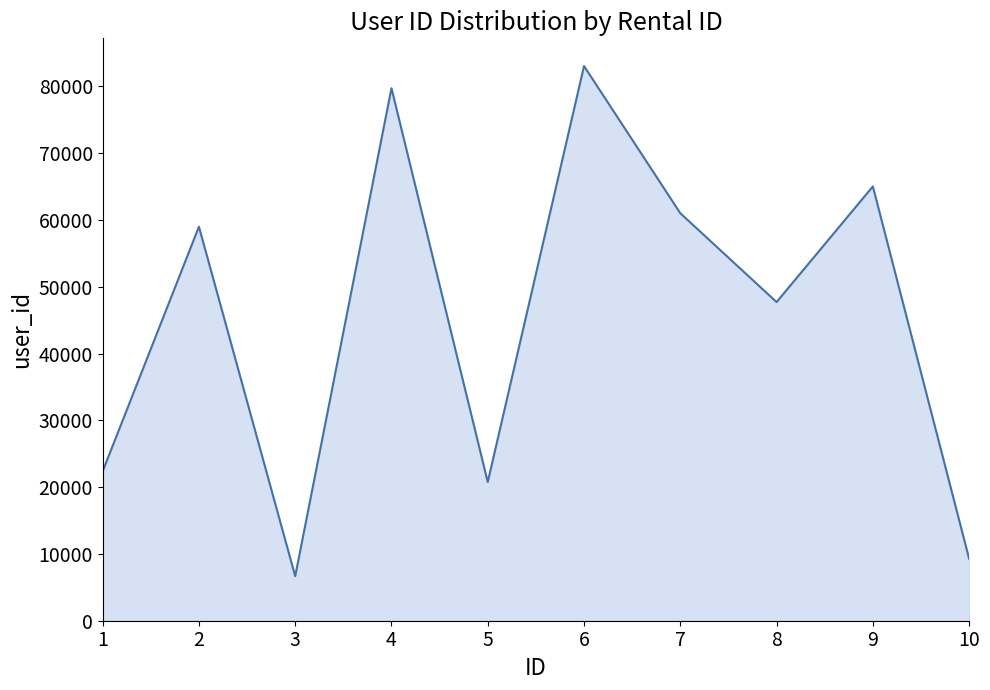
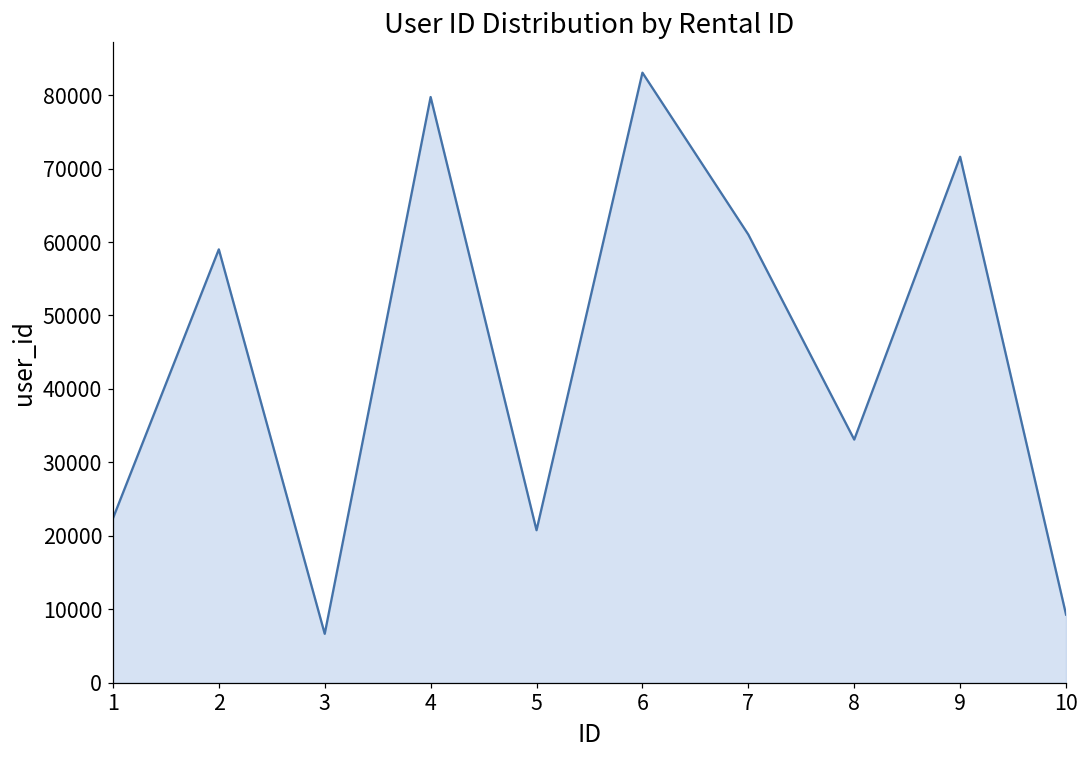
8: 48000 -> 33000
9: 65000 -> 72000
